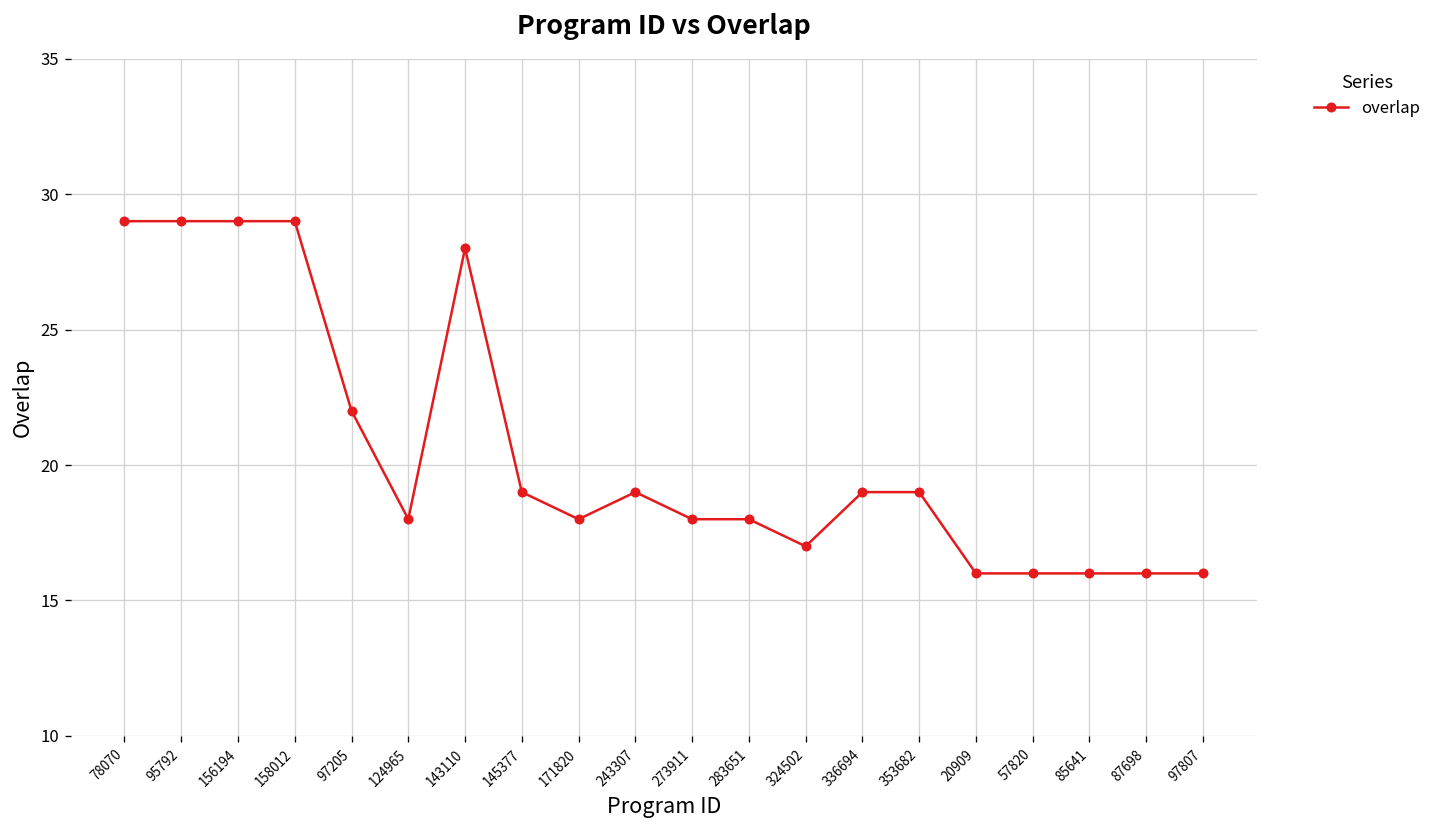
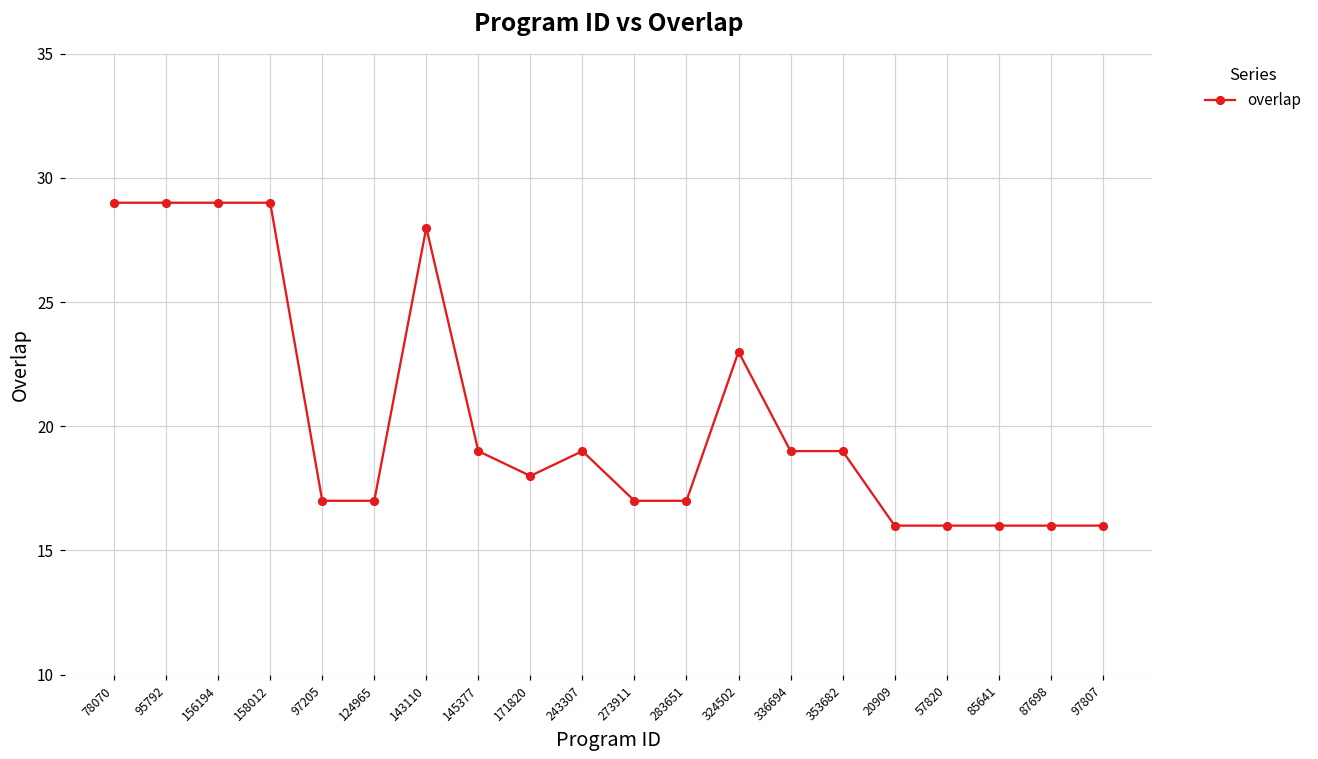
97205: 22 -> 17
124965: 18 -> 17
273911: 18 -> 17
283651: 18 -> 17
324502: 17 -> 23
